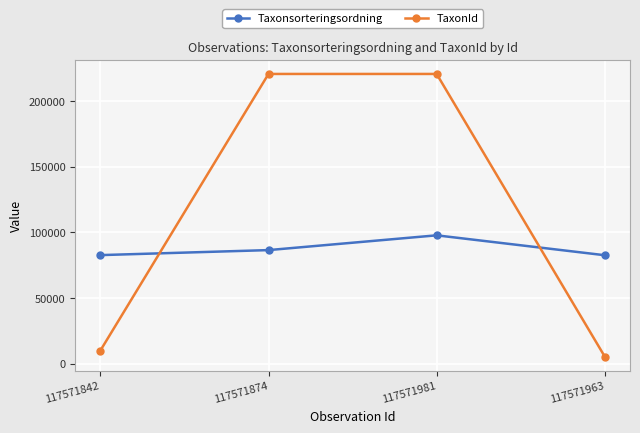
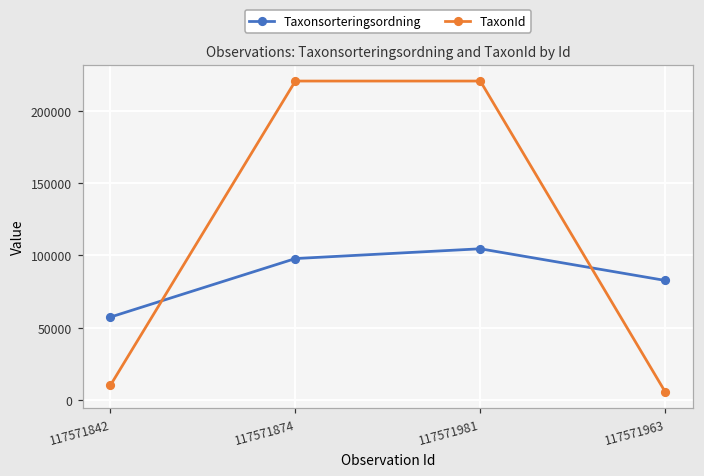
Taxonsorteringsordning, 117571842: 83000 -> 57000
Taxonsorteringsordning, 117571874: 87000 -> 98000
Taxonsorteringsordning, 117571981: 98000 -> 105000
